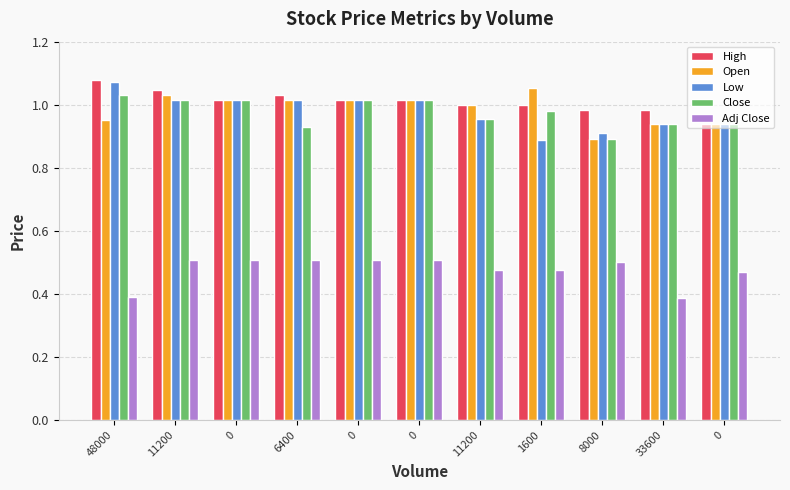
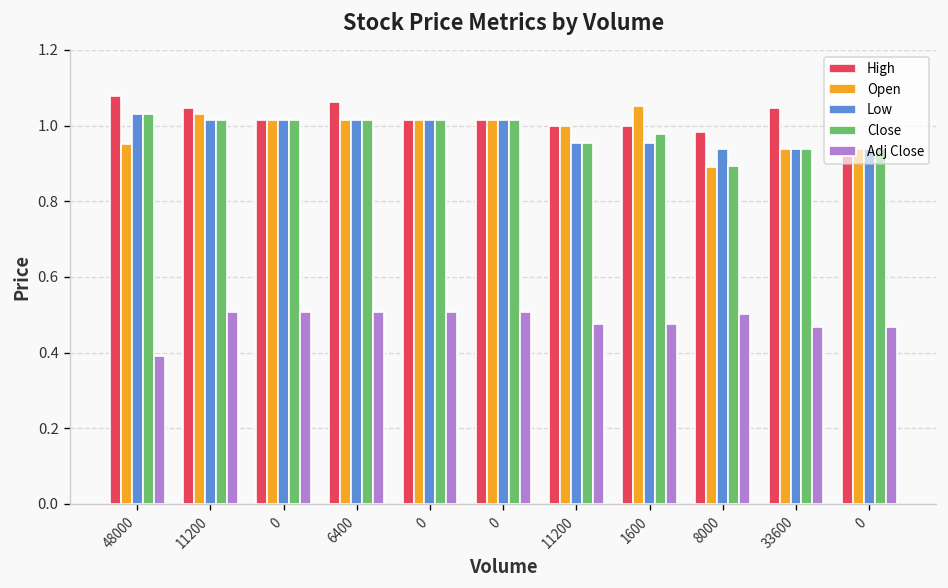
Low, 48000: 1.07 -> 1.03
High, 6400: 1.03 -> 1.06
Close, 6400: 0.93 -> 1.02
Low, 1600: 0.89 -> 0.95
Low, 8000: 0.91 -> 0.94
High, 33600: 0.98 -> 1.05
Adj Close, 33600: 0.39 -> 0.47
